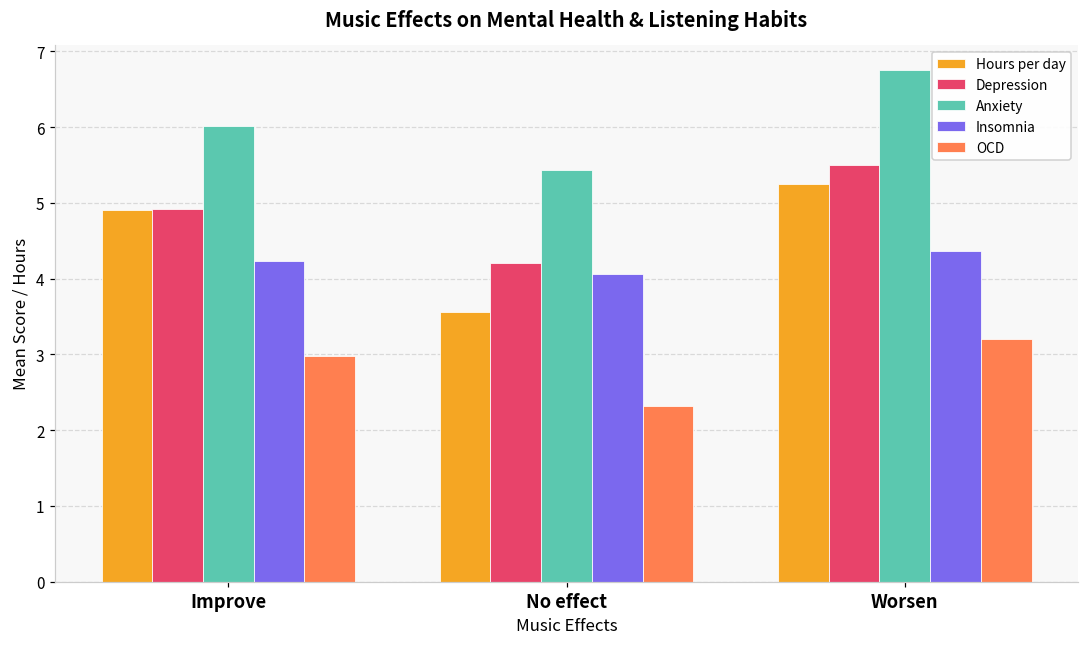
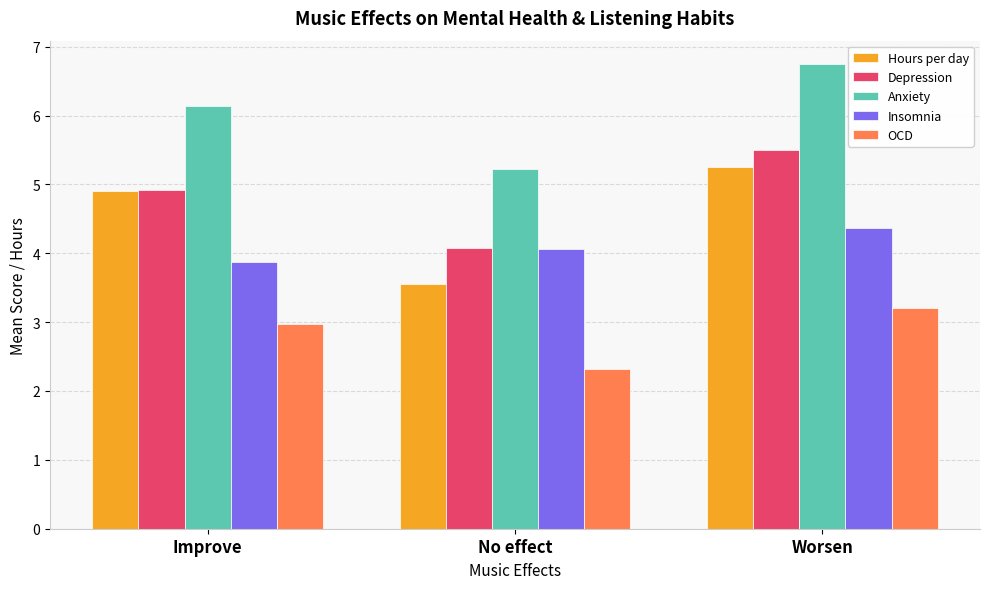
Anxiety, Improve: 6.0 -> 6.1
Insomnia, Improve: 4.2 -> 3.9
Depression, No effect: 4.2 -> 4.1
Anxiety, No effect: 5.4 -> 5.2
